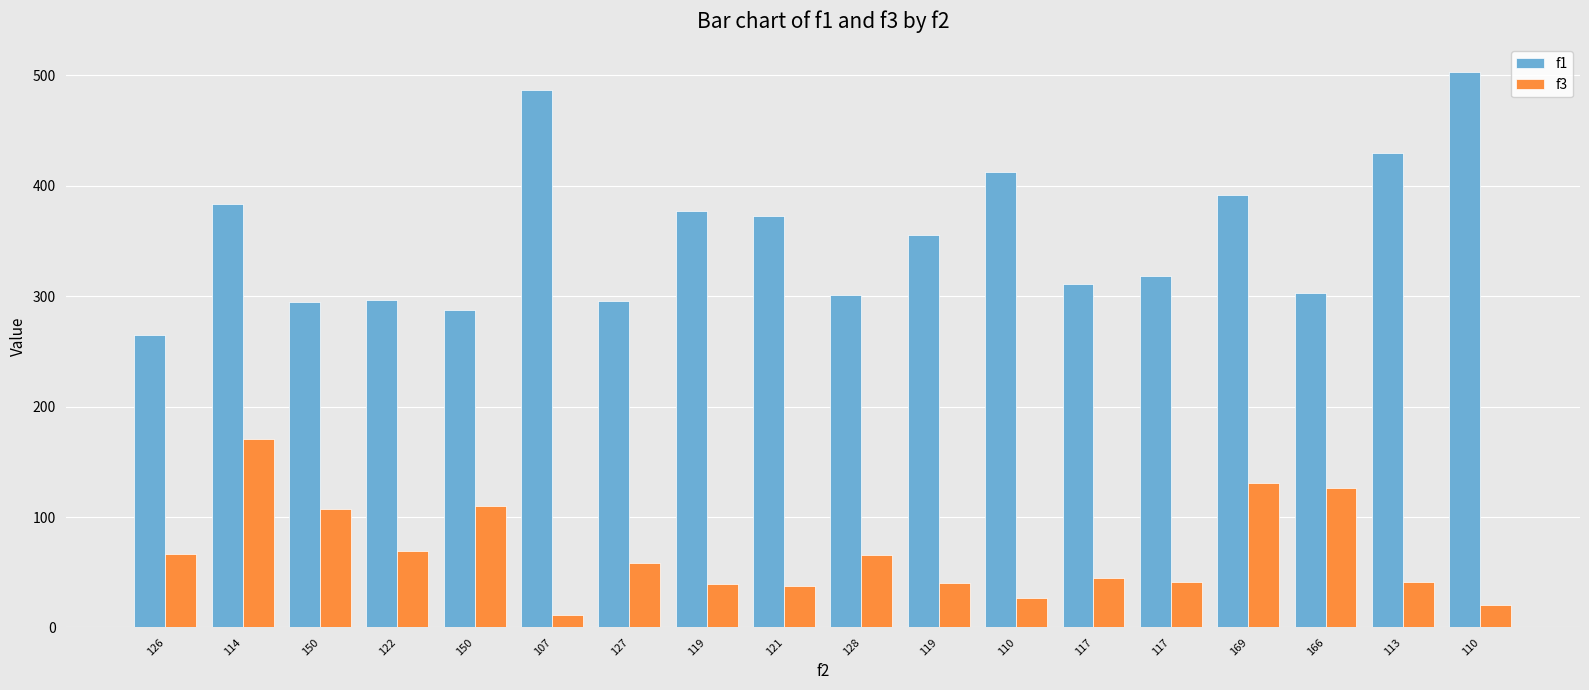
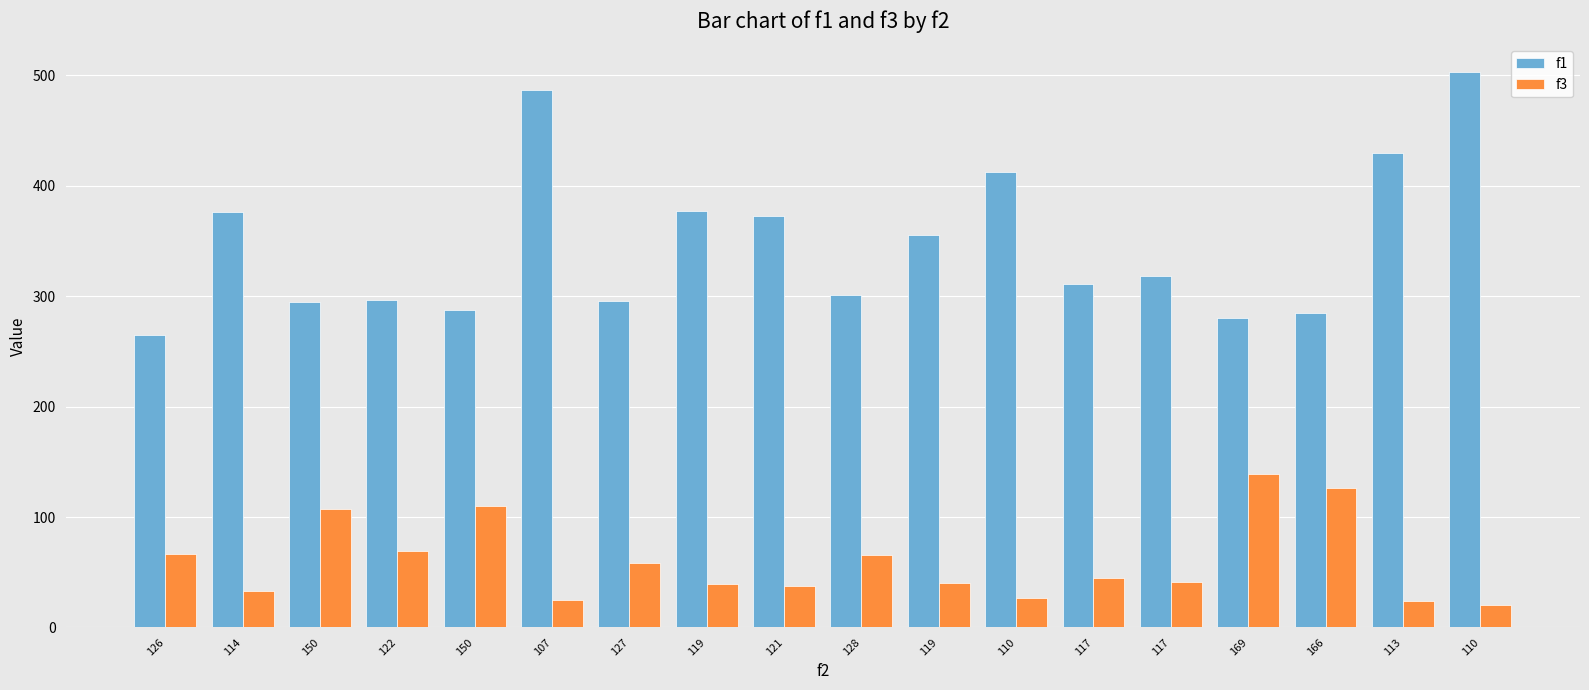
f1, 114: 383 -> 376
f3, 114: 171 -> 33
f3, 107: 11 -> 25
f1, 169: 391 -> 280
f3, 169: 131 -> 139
f1, 166: 303 -> 285
f3, 113: 41 -> 24
